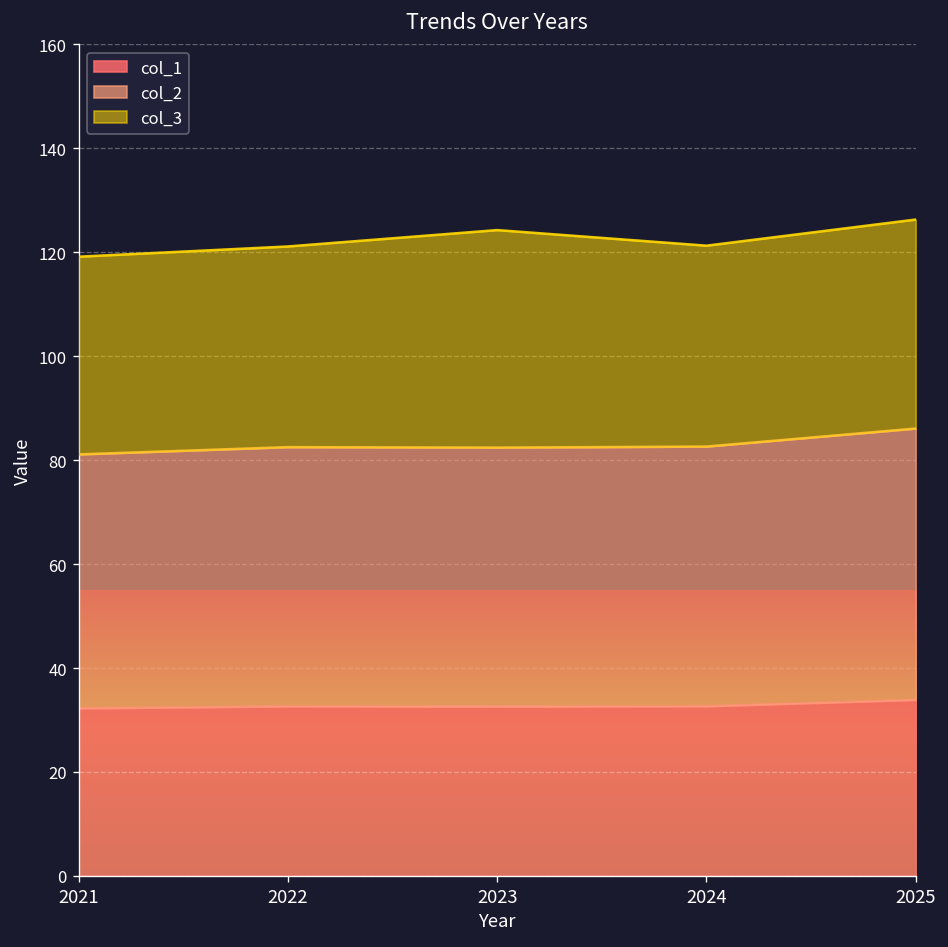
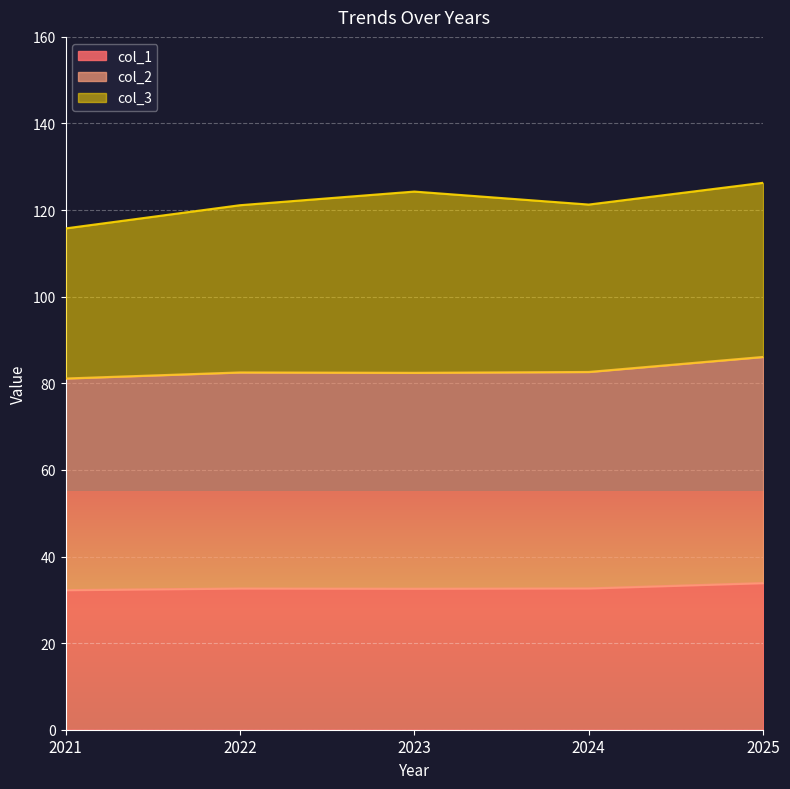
col_3, 2021: 38 -> 35
